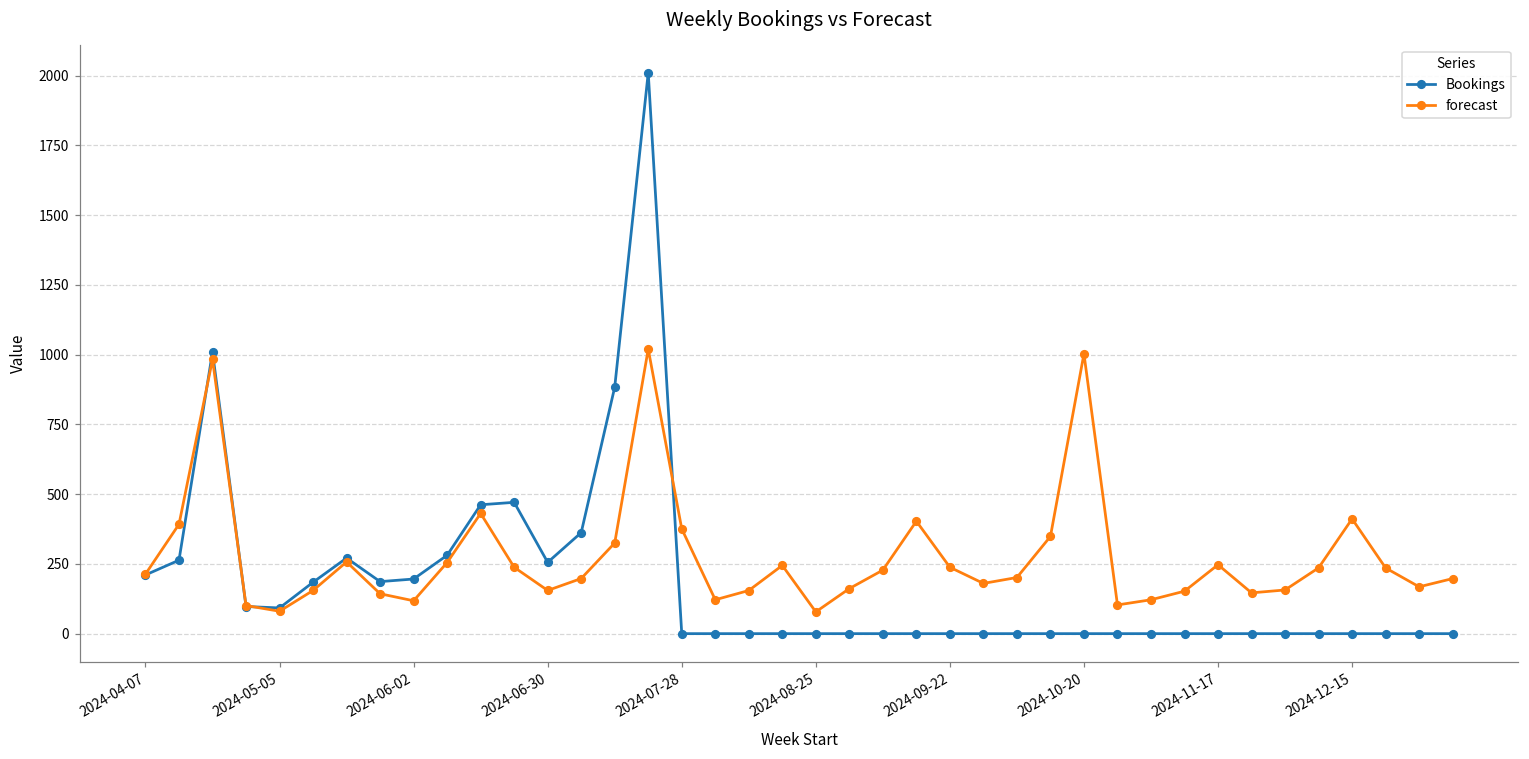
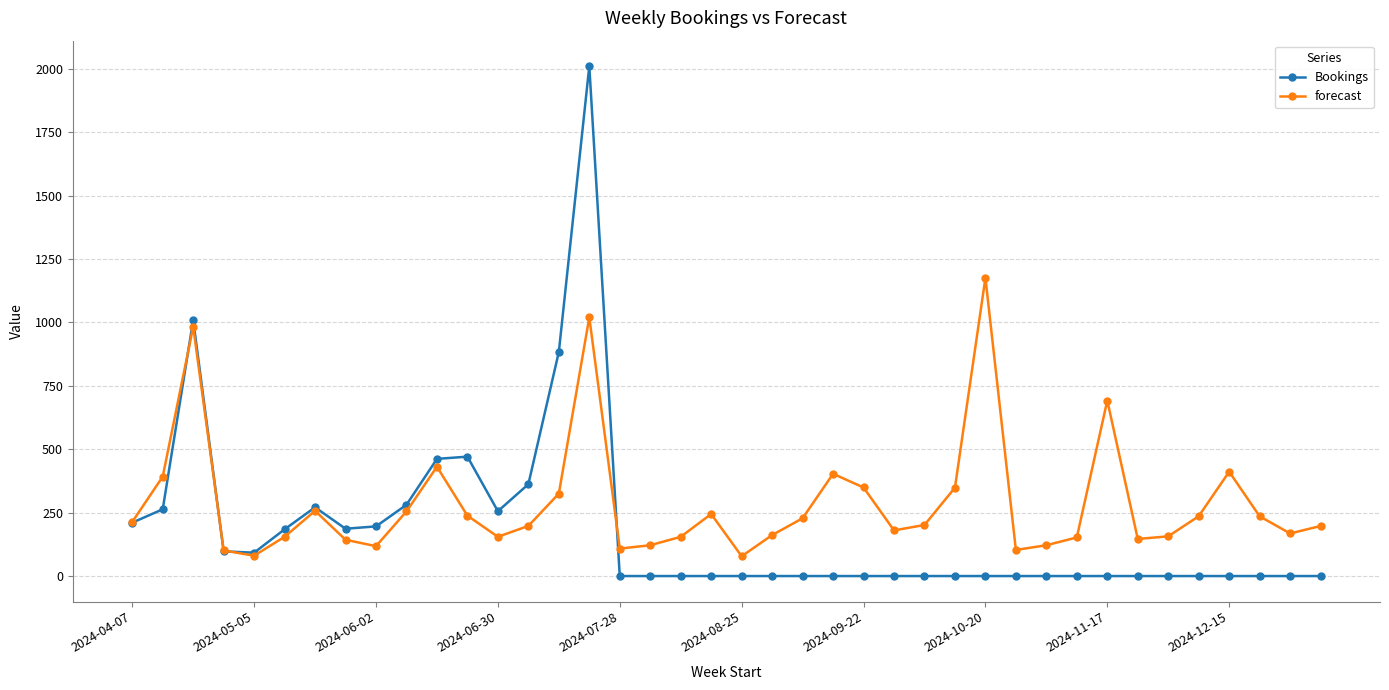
forecast, 2024-07-28: 380 -> 110
forecast, 2024-09-22: 240 -> 350
forecast, 2024-10-20: 1000 -> 1180
forecast, 2024-11-17: 250 -> 690
